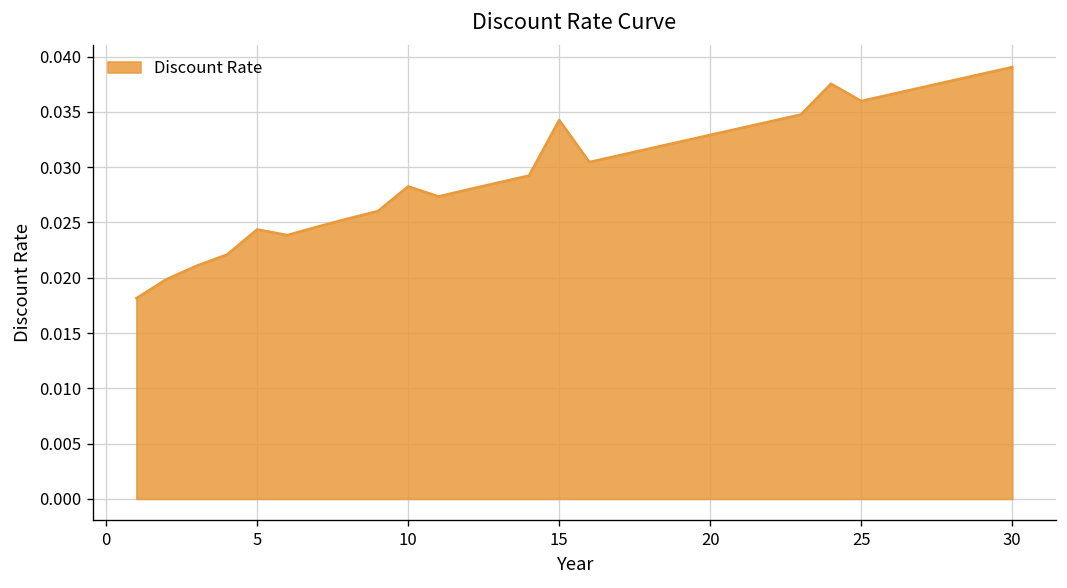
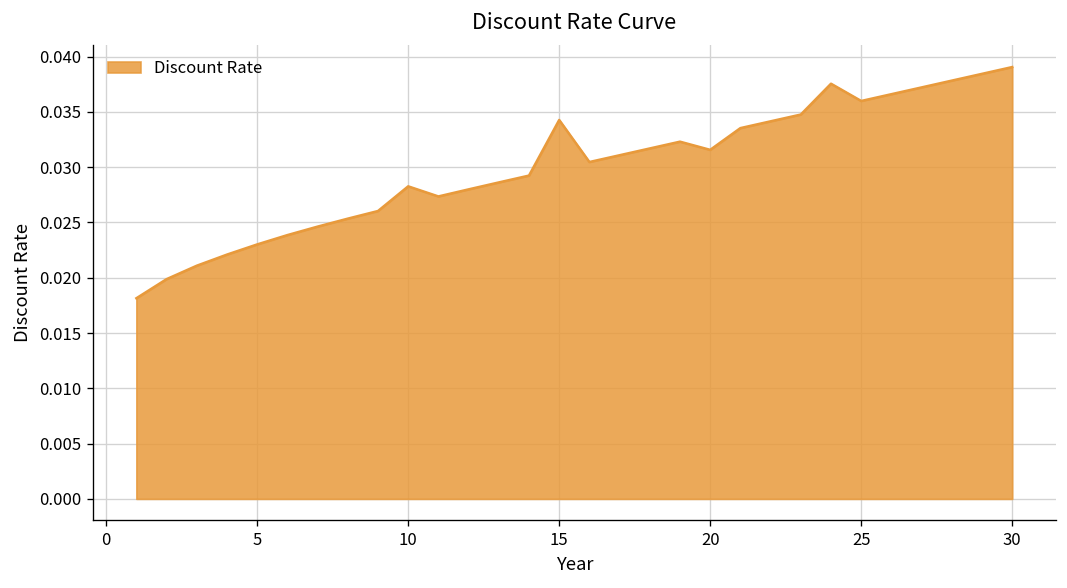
5: 0.024 -> 0.023
20: 0.033 -> 0.032
